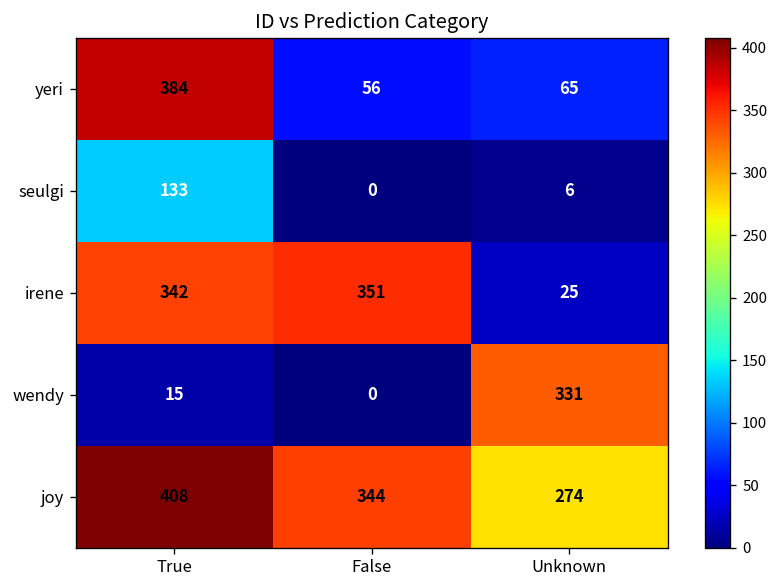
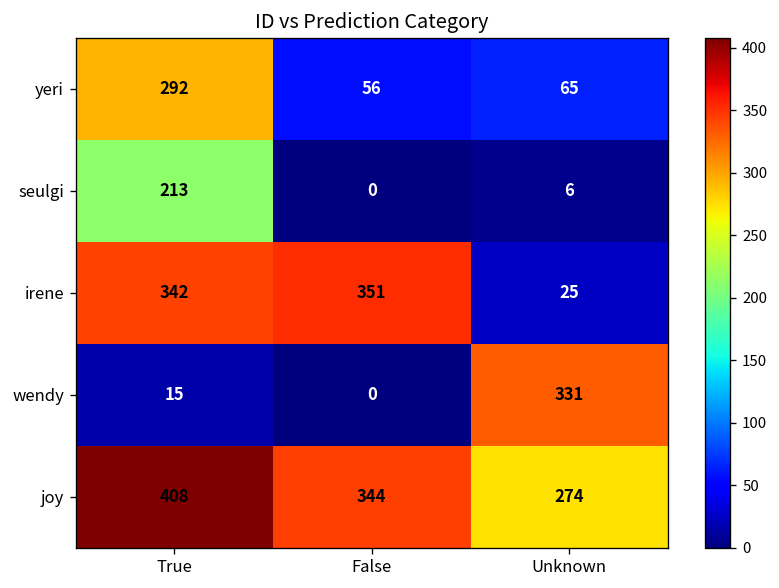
yeri, True: 384 -> 292
seulgi, True: 133 -> 213
